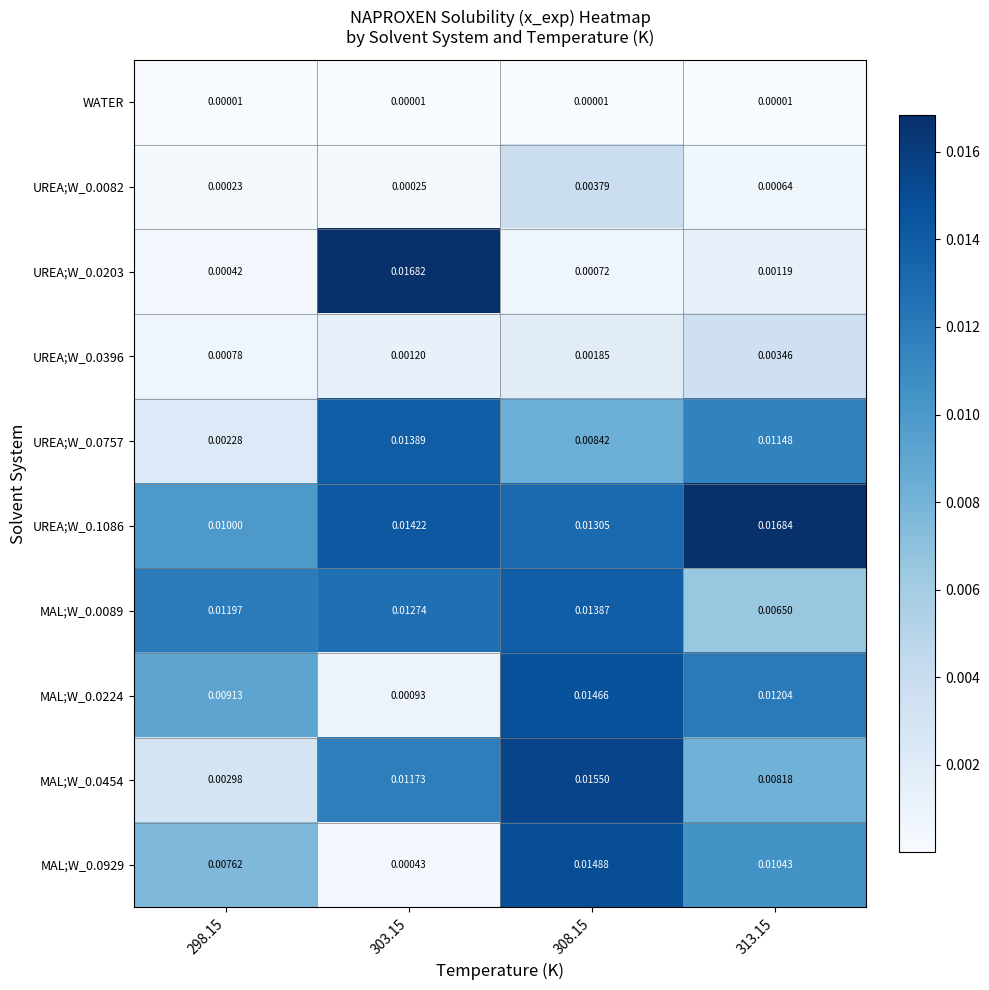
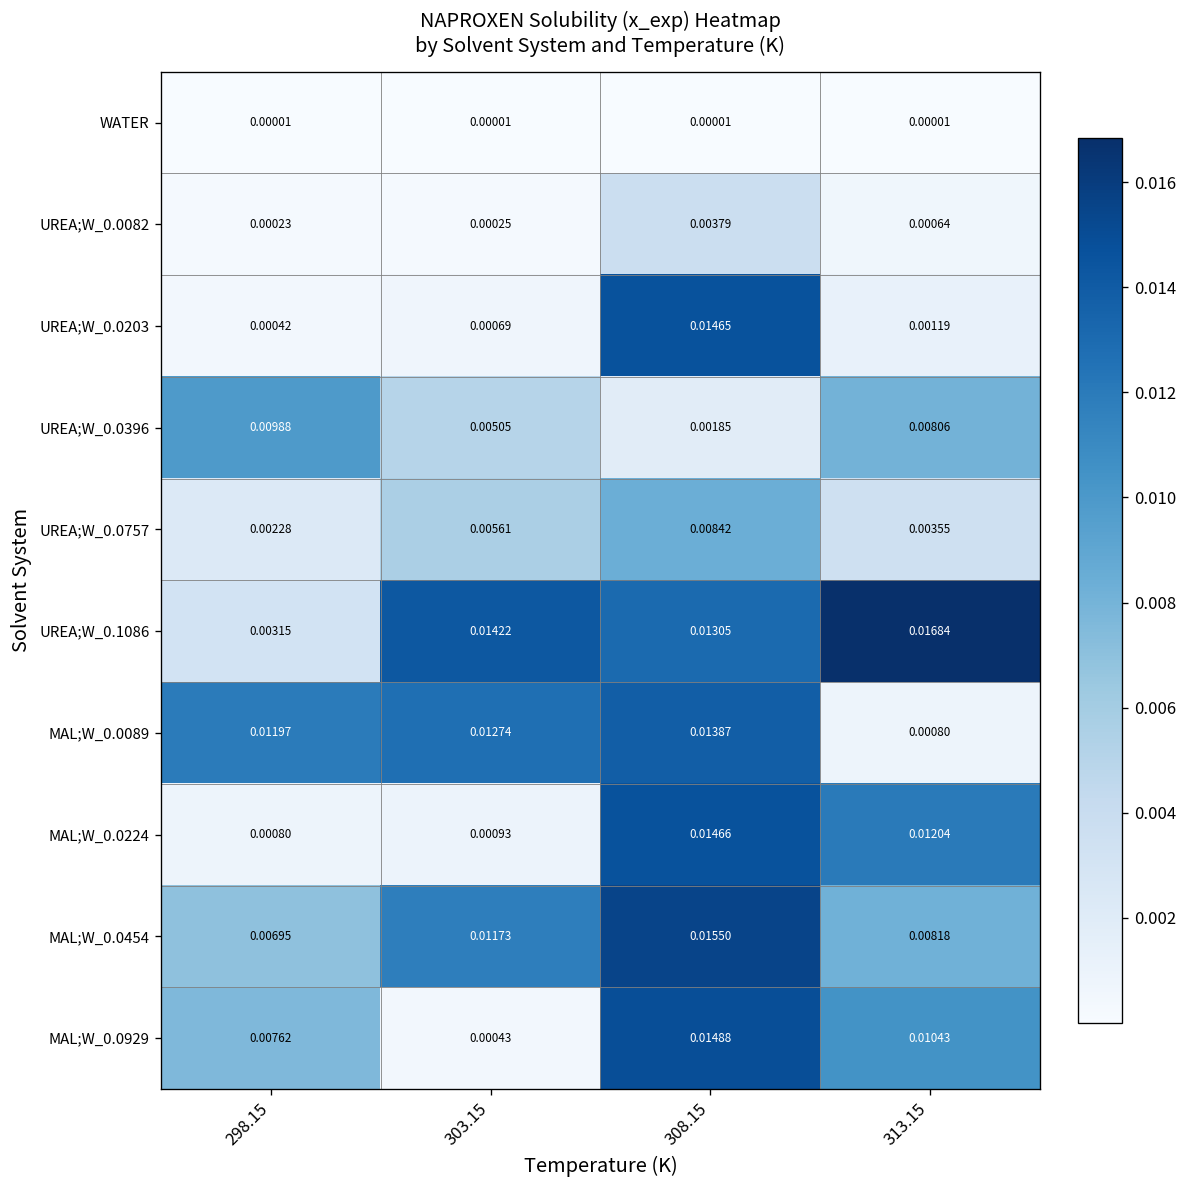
UREA;W_0.0203, 303.15: 0.01682 -> 0.00069
UREA;W_0.0203, 308.15: 0.00072 -> 0.01465
UREA;W_0.0396, 298.15: 0.00078 -> 0.00988
UREA;W_0.0396, 303.15: 0.00120 -> 0.00505
UREA;W_0.0396, 313.15: 0.00346 -> 0.00806
UREA;W_0.0757, 303.15: 0.01389 -> 0.00561
UREA;W_0.0757, 313.15: 0.01148 -> 0.00355
UREA;W_0.1086, 298.15: 0.01000 -> 0.00315
MAL;W_0.0089, 313.15: 0.00650 -> 0.00080
MAL;W_0.0224, 298.15: 0.00913 -> 0.00080
MAL;W_0.0454, 298.15: 0.00298 -> 0.00695
